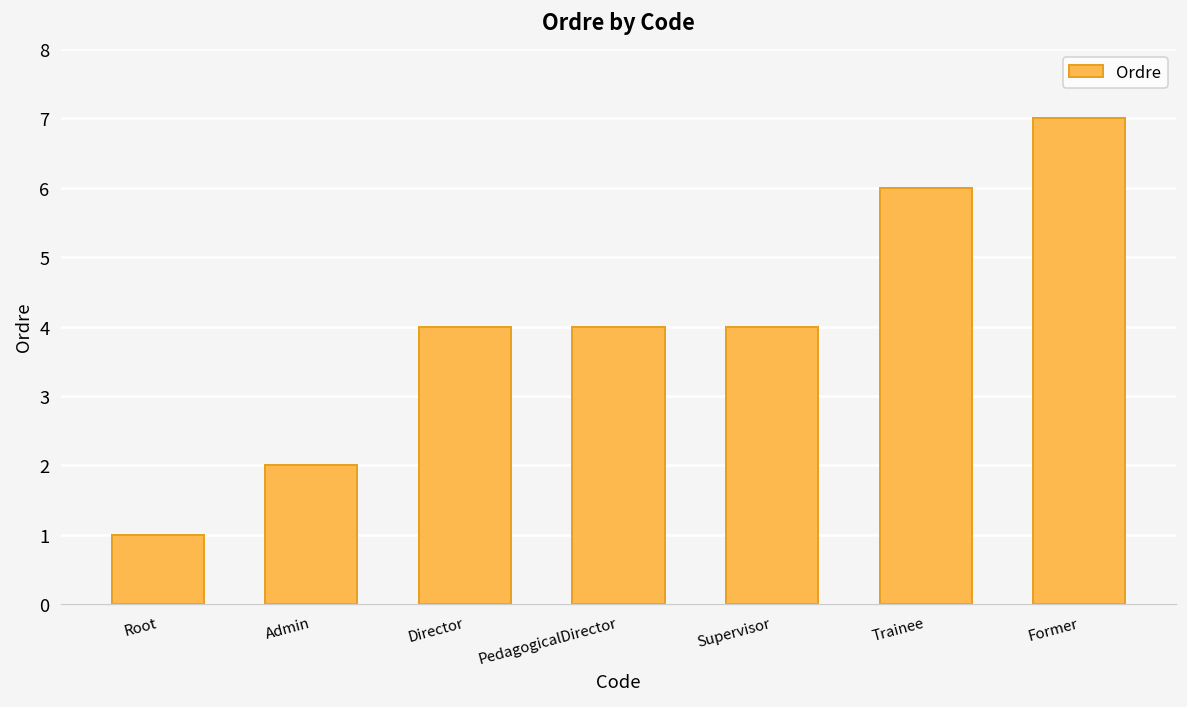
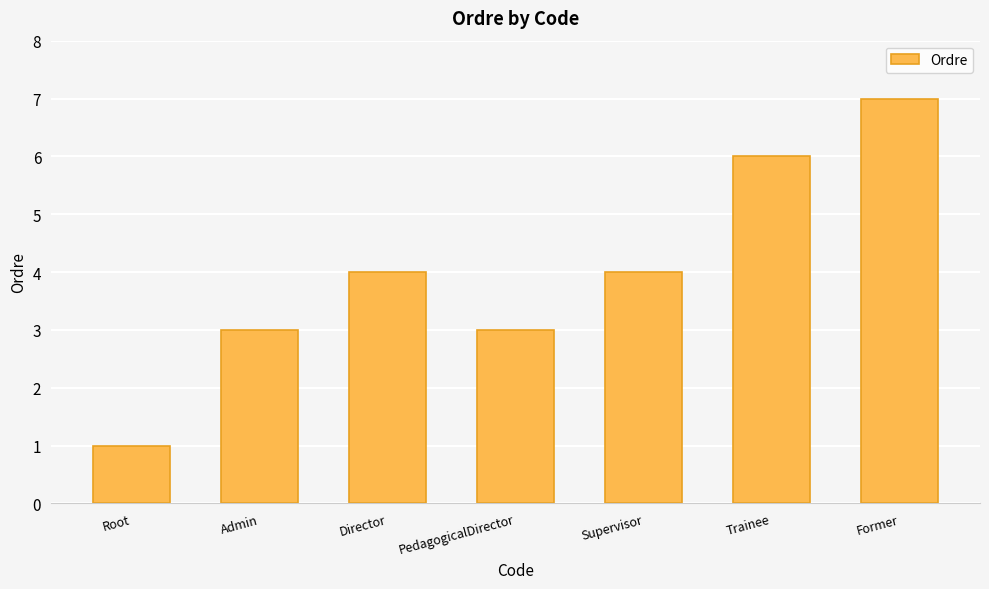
Admin: 2 -> 3
PedagogicalDirector: 4 -> 3
